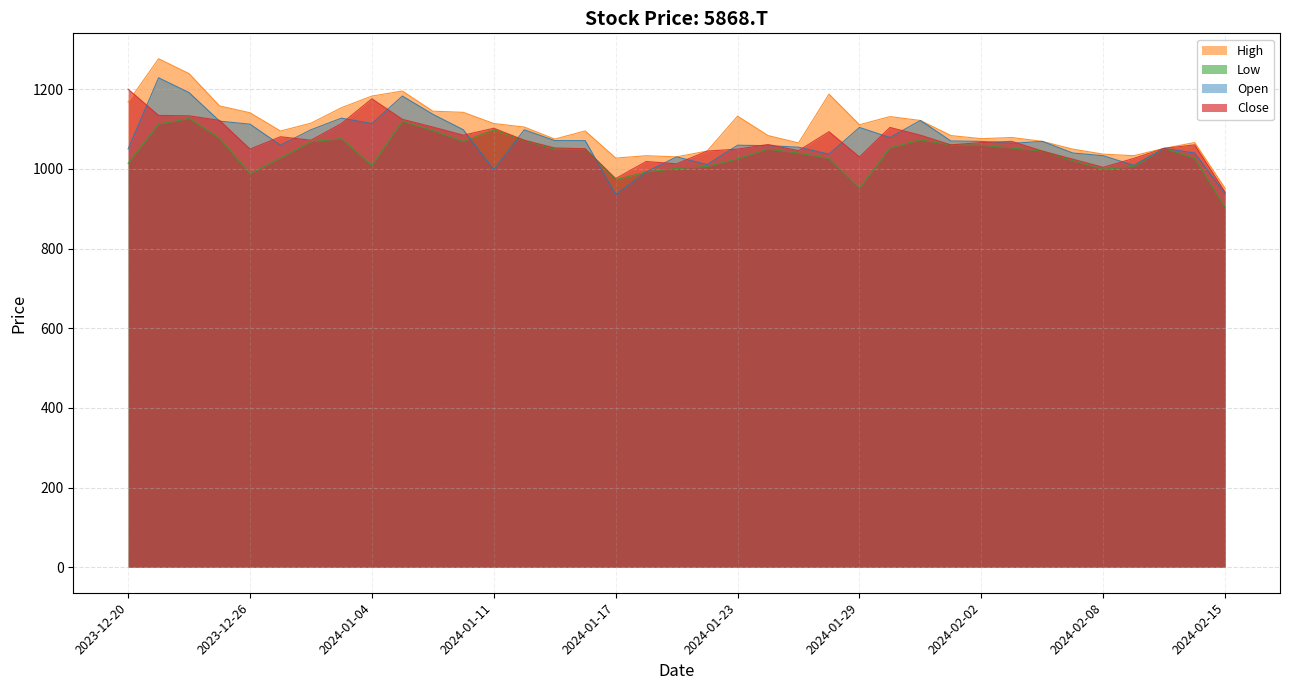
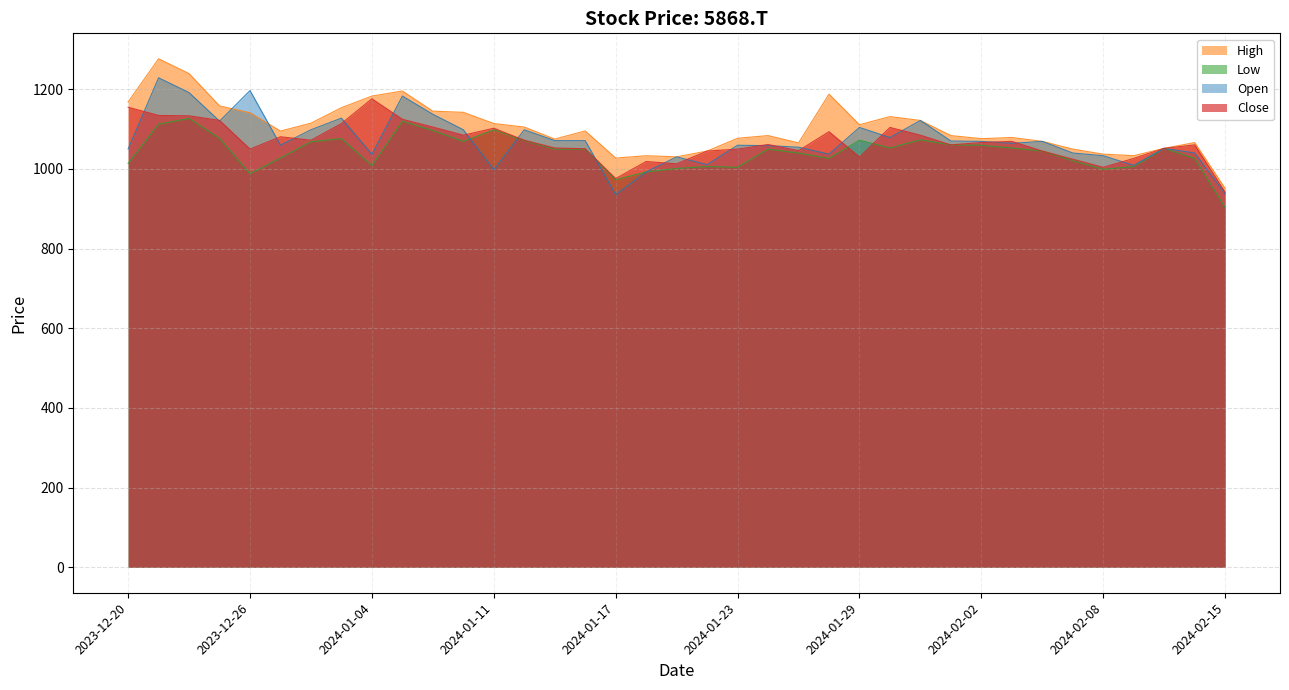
Close, 2023-12-20: 1200 -> 1150
Open, 2023-12-26: 1110 -> 1200
Open, 2024-01-04: 1110 -> 1040
High, 2024-01-23: 1130 -> 1080
Low, 2024-01-23: 1030 -> 1000
Low, 2024-01-29: 950 -> 1070
